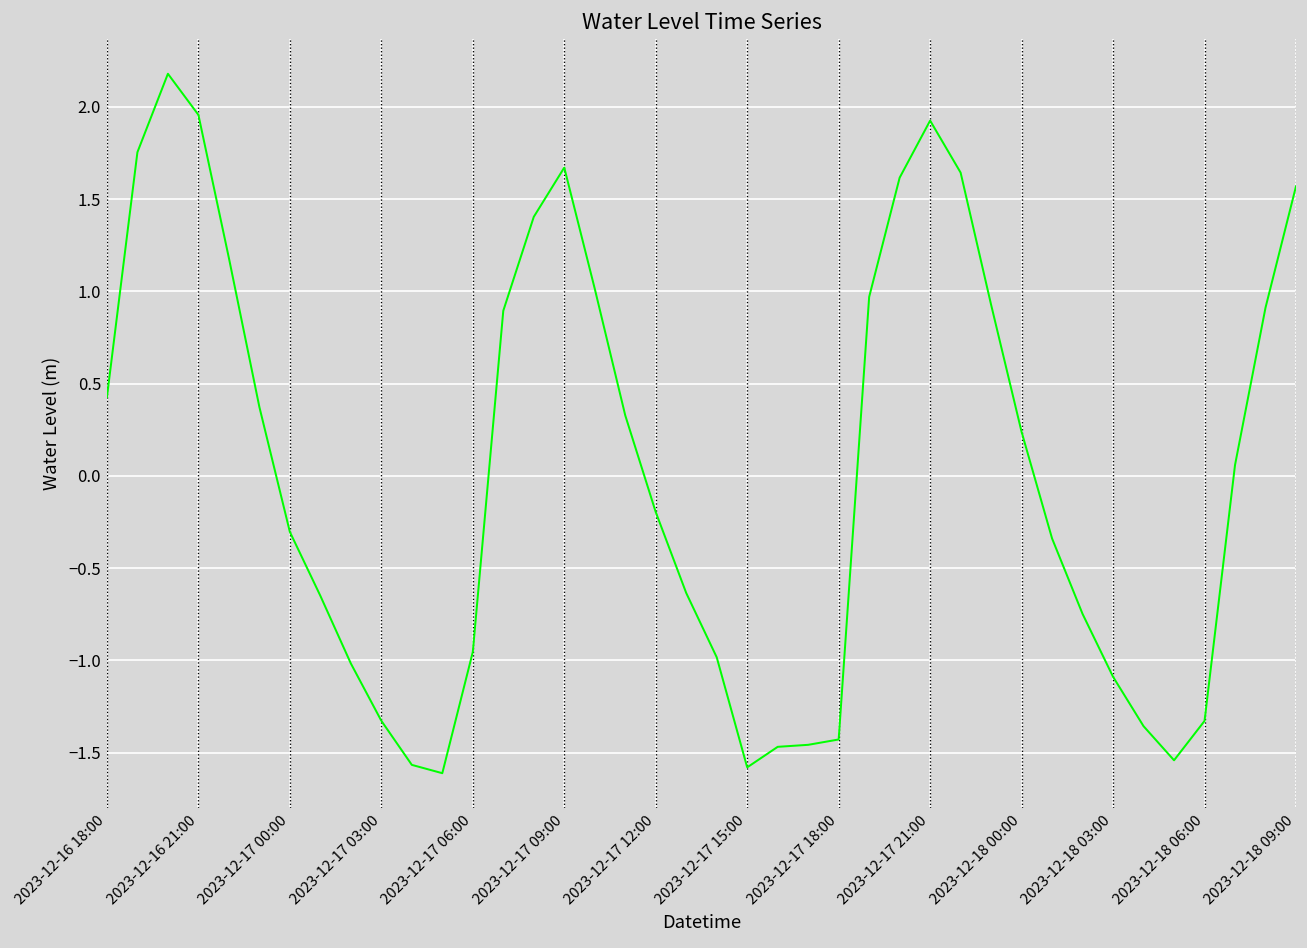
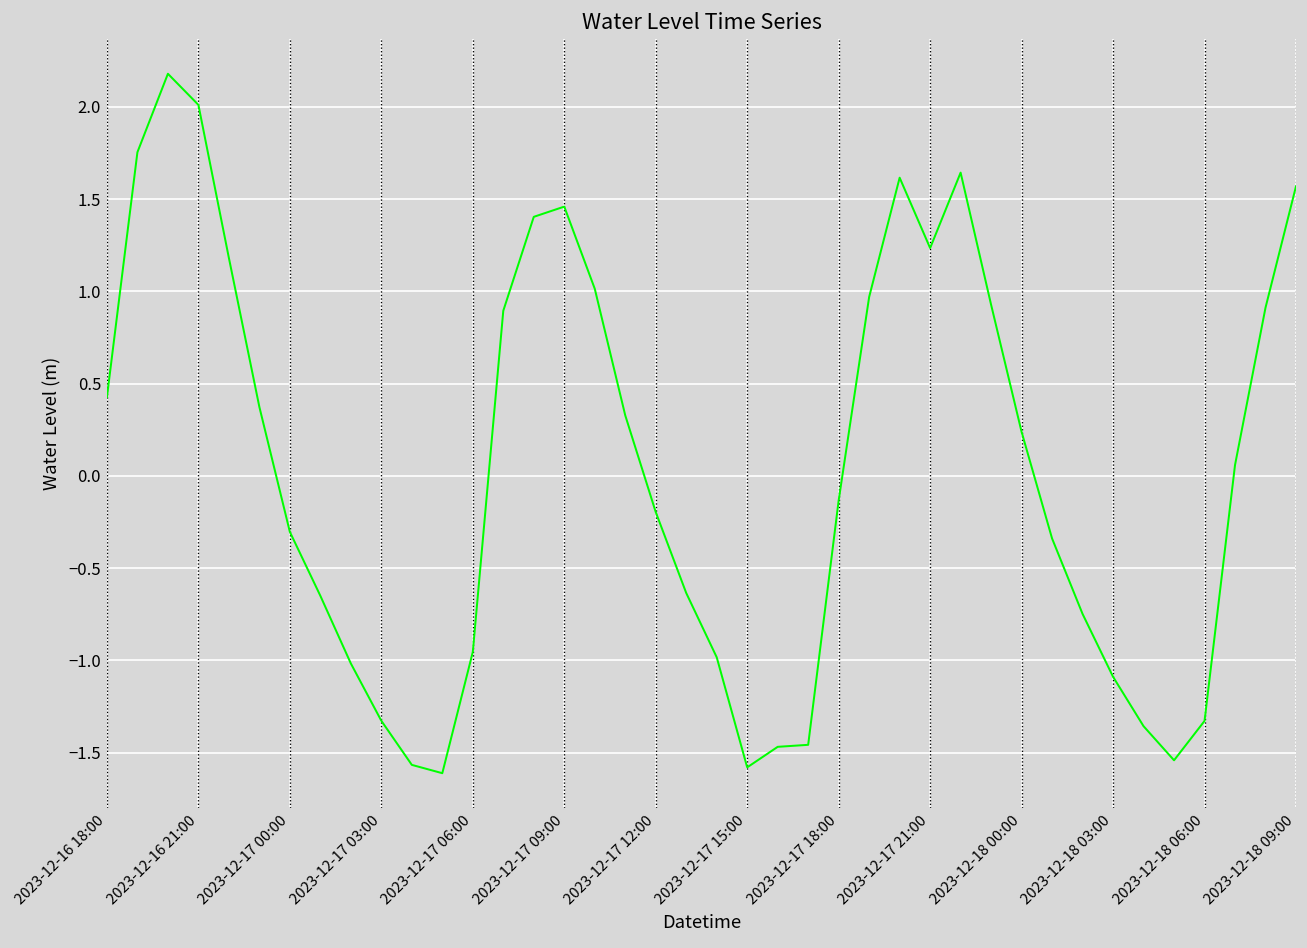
2023-12-16 21:00: 1.96 -> 2.01
2023-12-17 09:00: 1.67 -> 1.46
2023-12-17 18:00: -1.43 -> -0.13
2023-12-17 21:00: 1.93 -> 1.23
